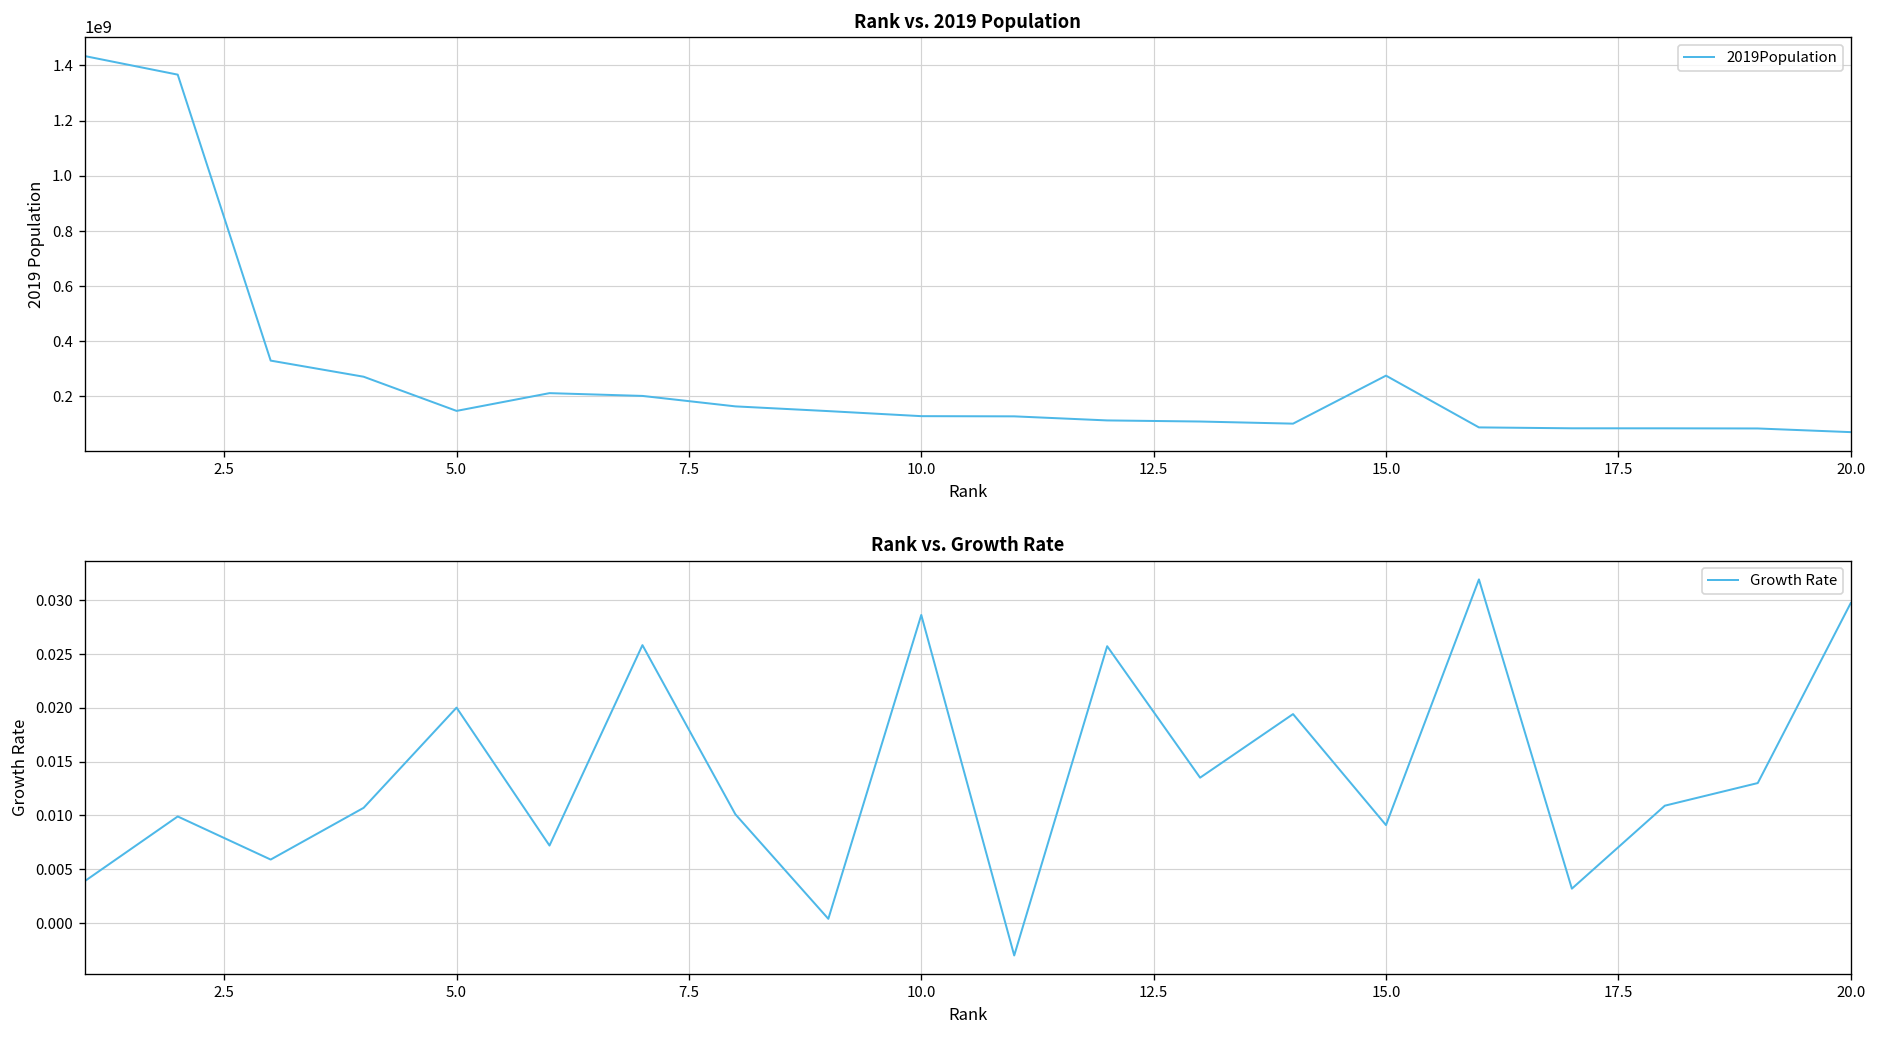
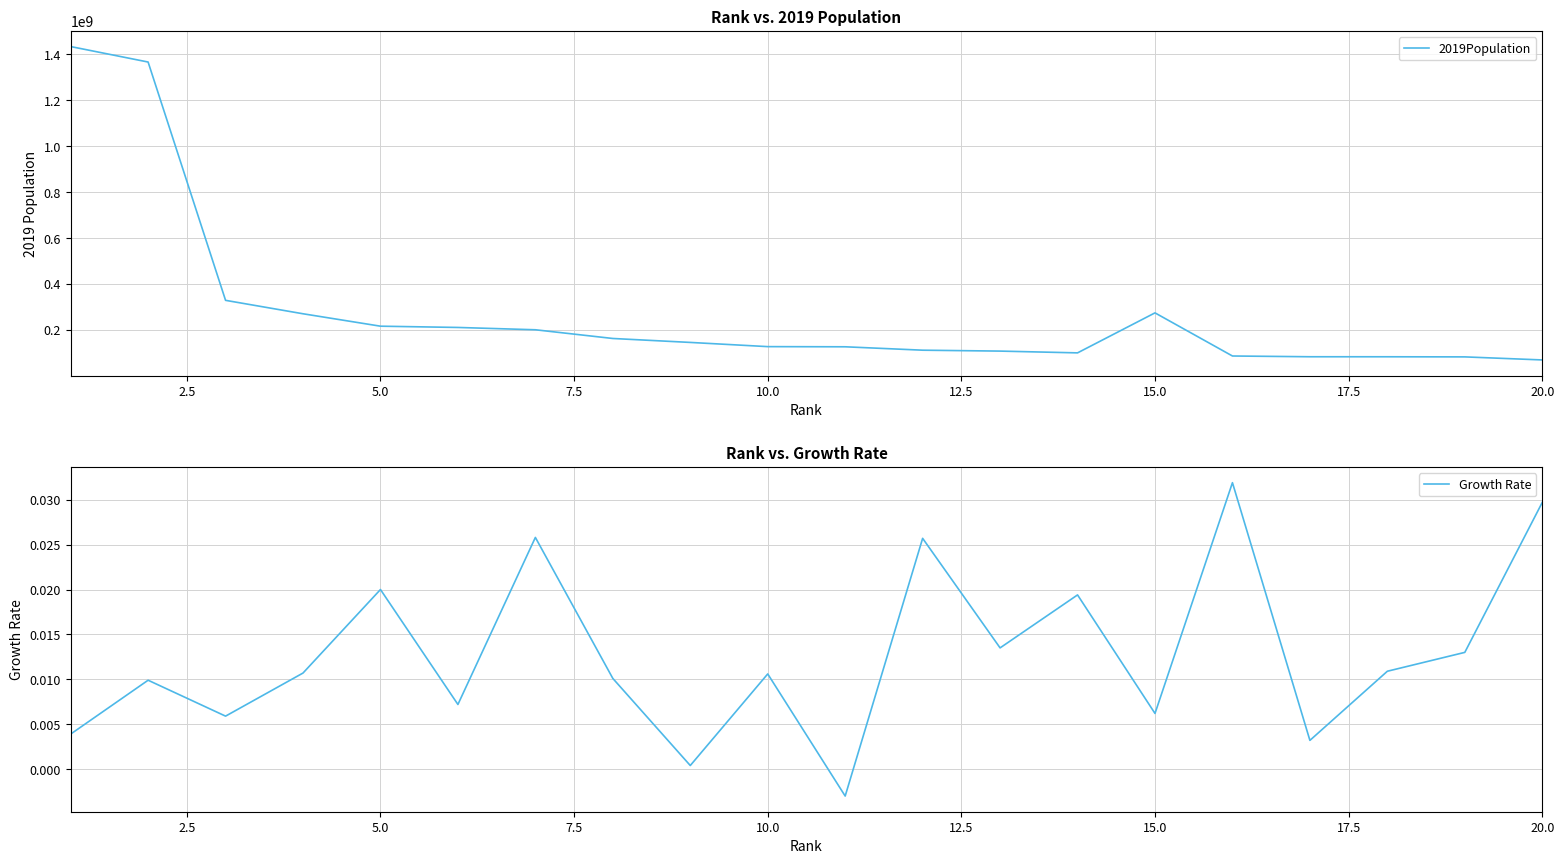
Rank vs. 2019 Population, 5.0: 150000000 -> 220000000
Rank vs. Growth Rate, 10.0: 0.029 -> 0.011
Rank vs. Growth Rate, 15.0: 0.009 -> 0.006
